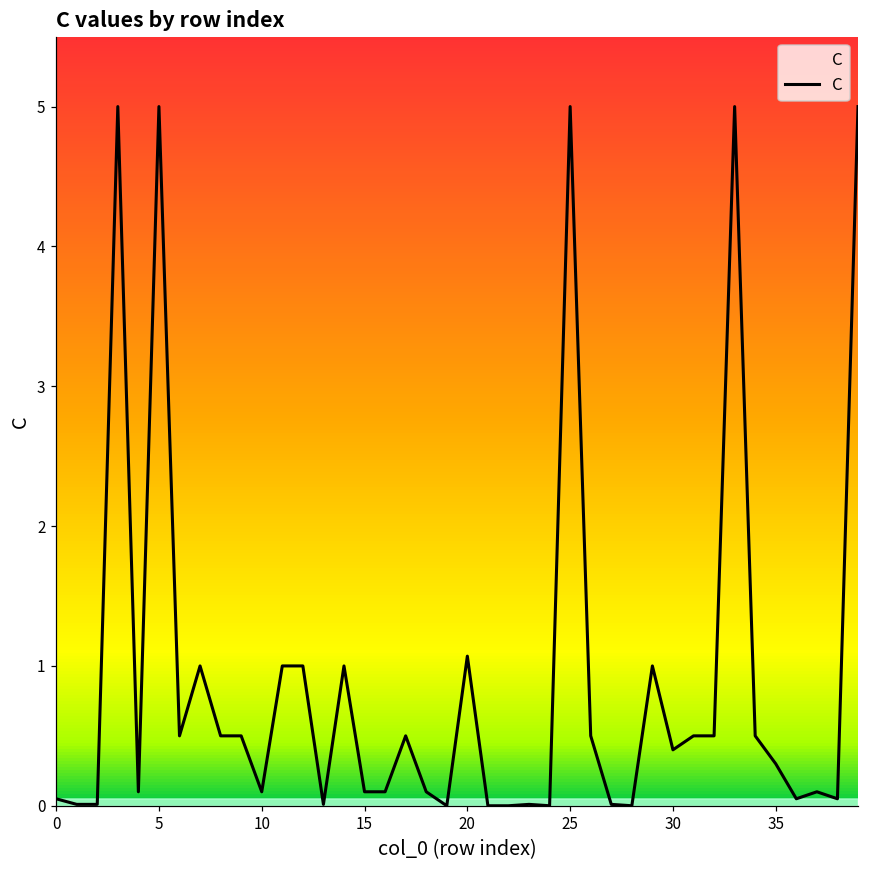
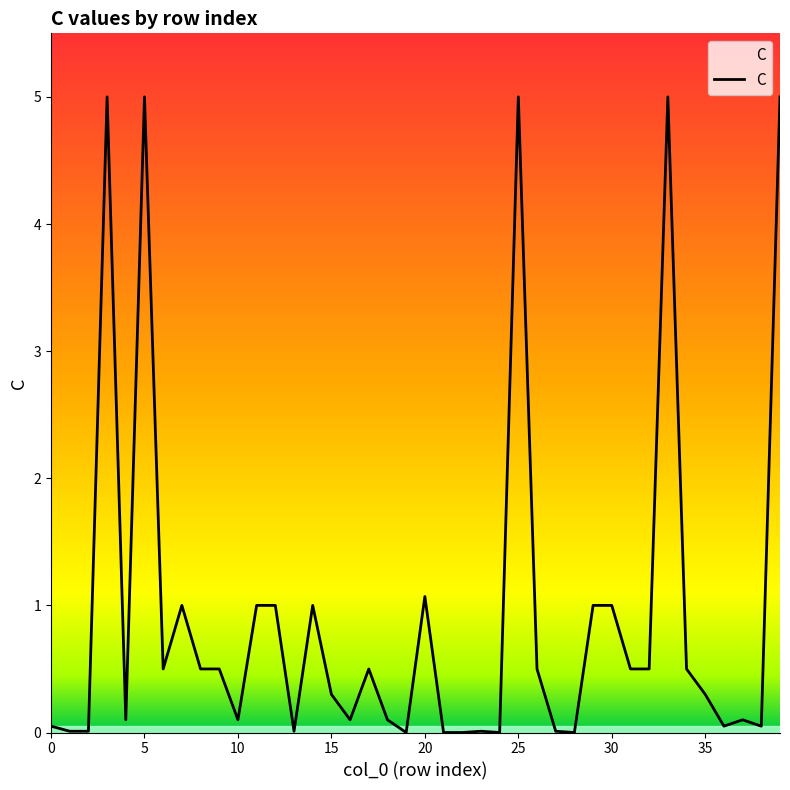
15: 0.1 -> 0.3
30: 0.4 -> 1.0
